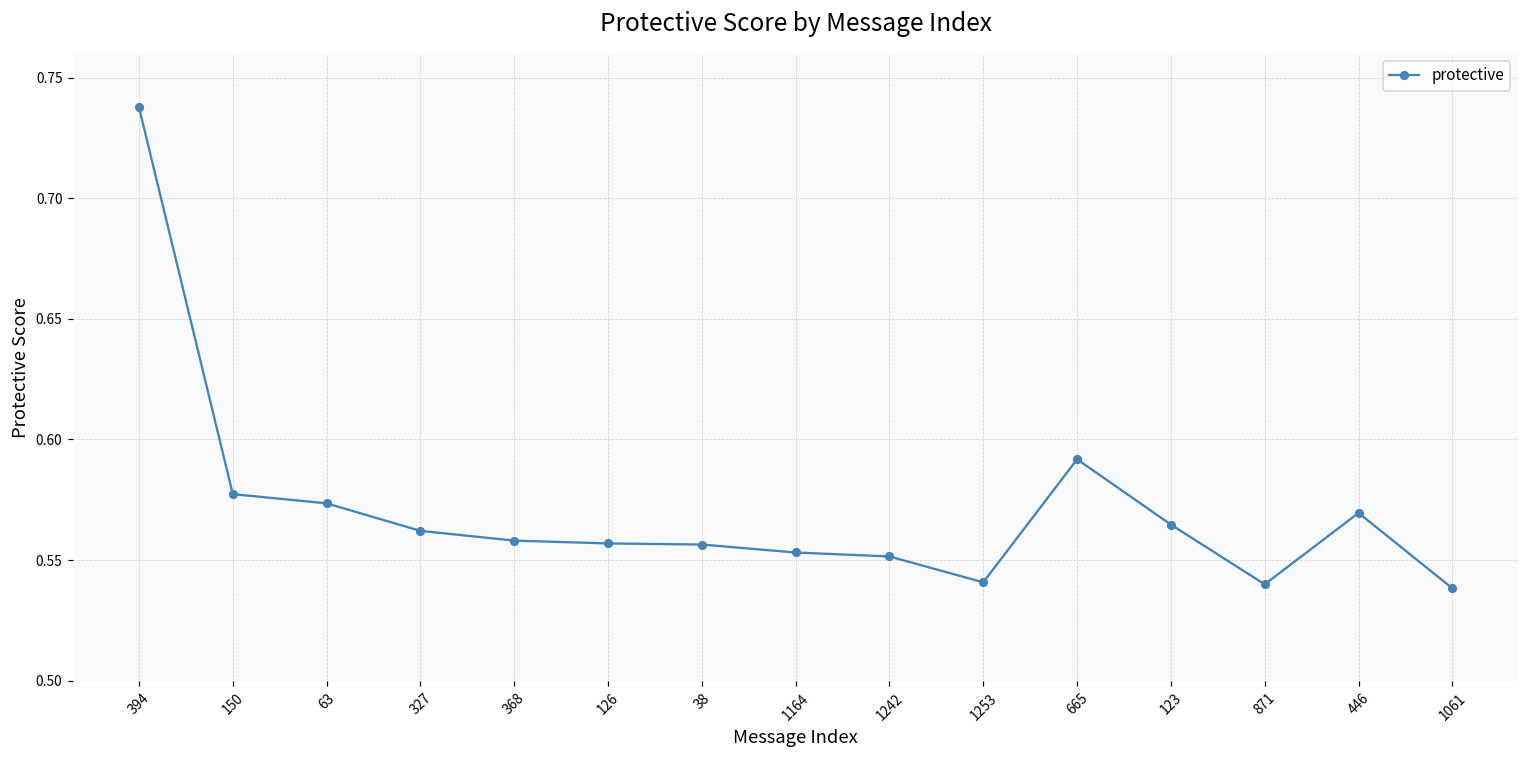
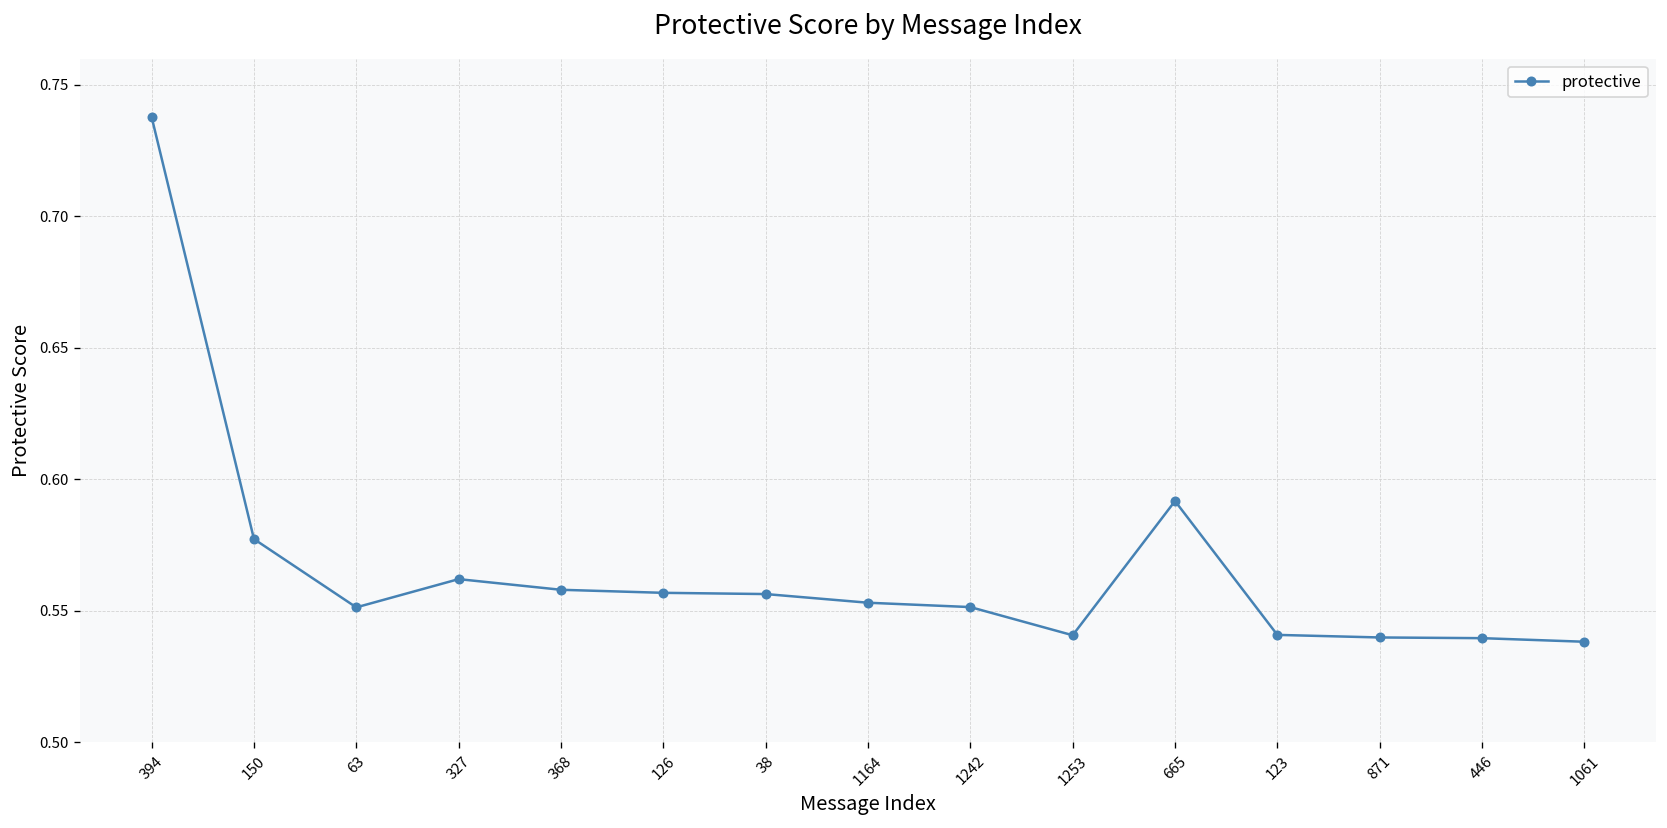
63: 0.574 -> 0.551
123: 0.565 -> 0.541
446: 0.570 -> 0.540
